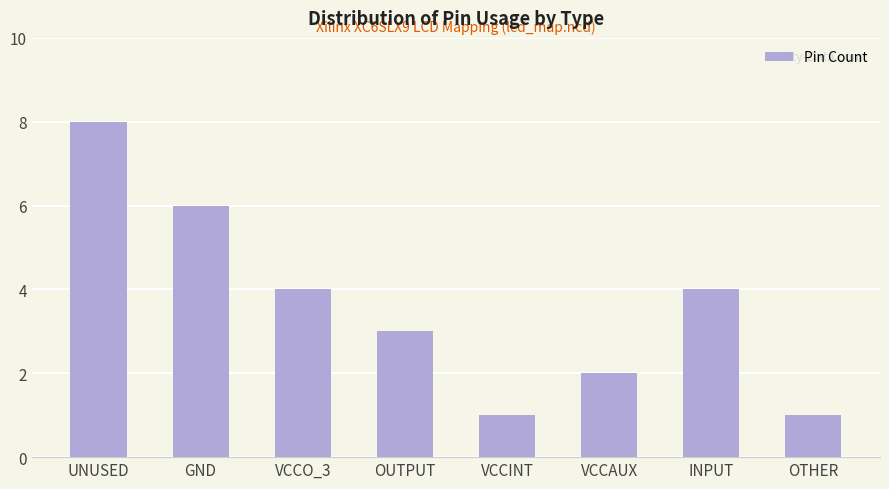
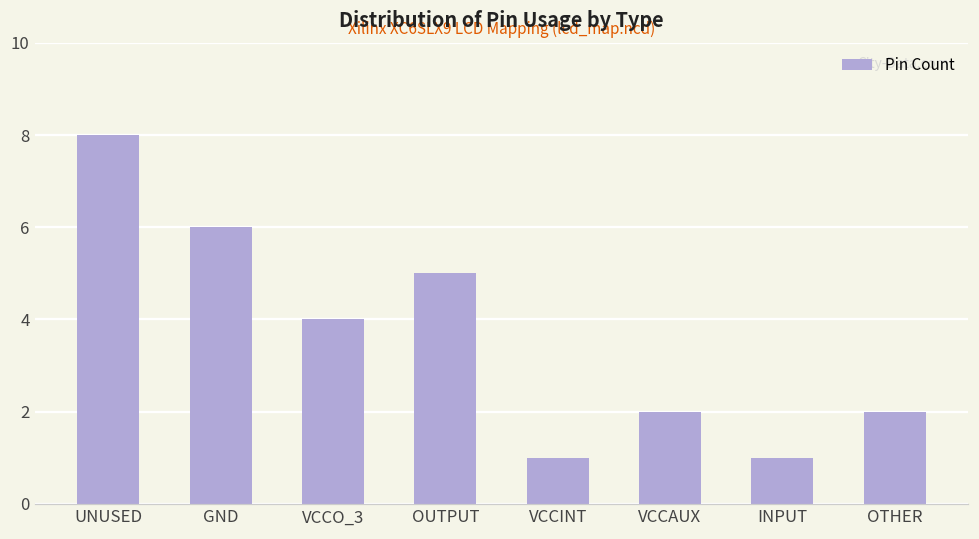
OUTPUT: 3 -> 5
INPUT: 4 -> 1
OTHER: 1 -> 2
